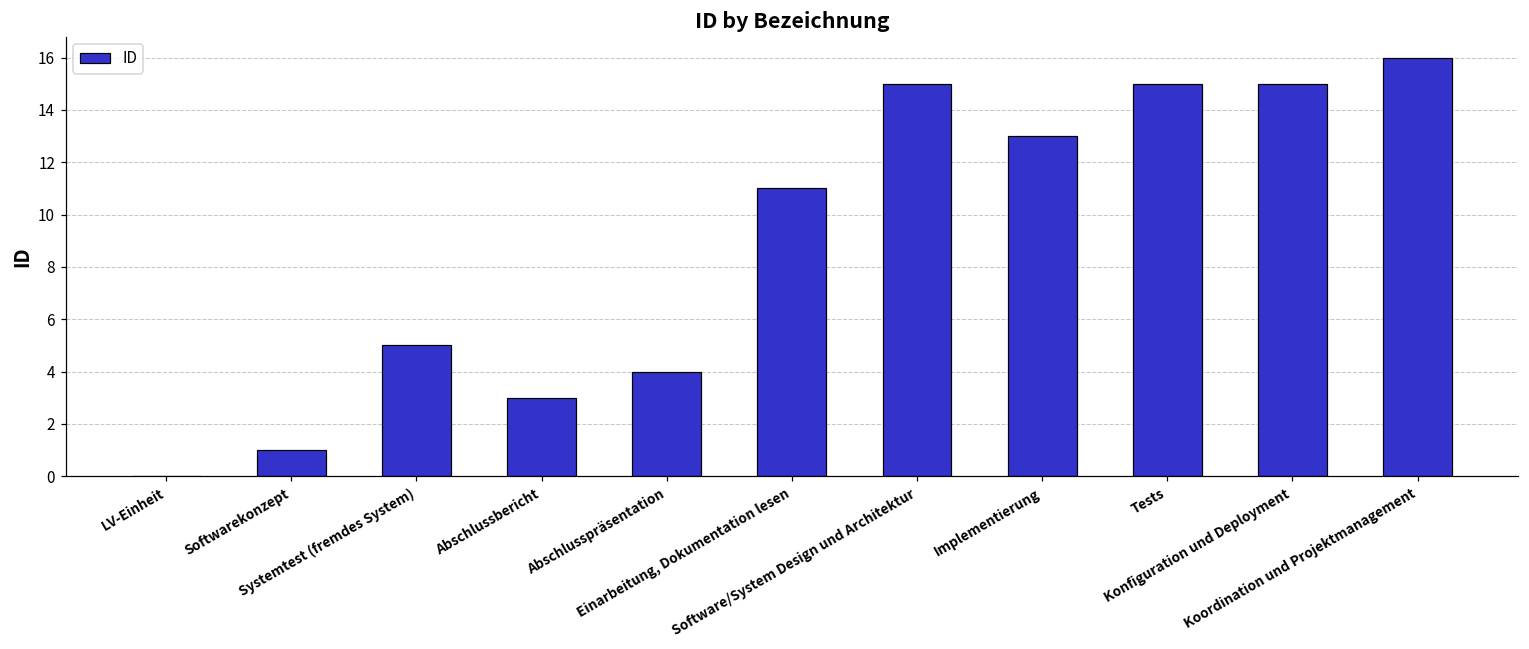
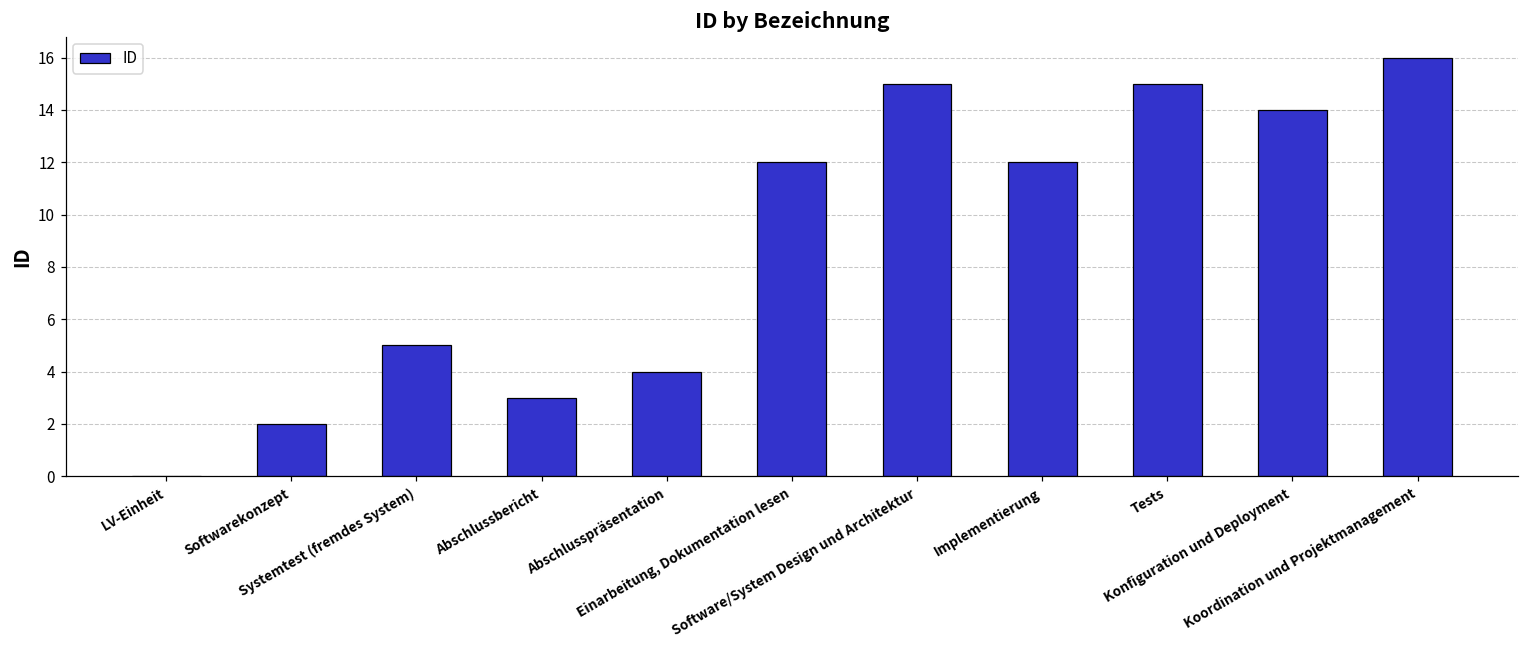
Softwarekonzept: 1 -> 2
Einarbeitung, Dokumentation lesen: 11 -> 12
Implementierung: 13 -> 12
Konfiguration und Deployment: 15 -> 14
